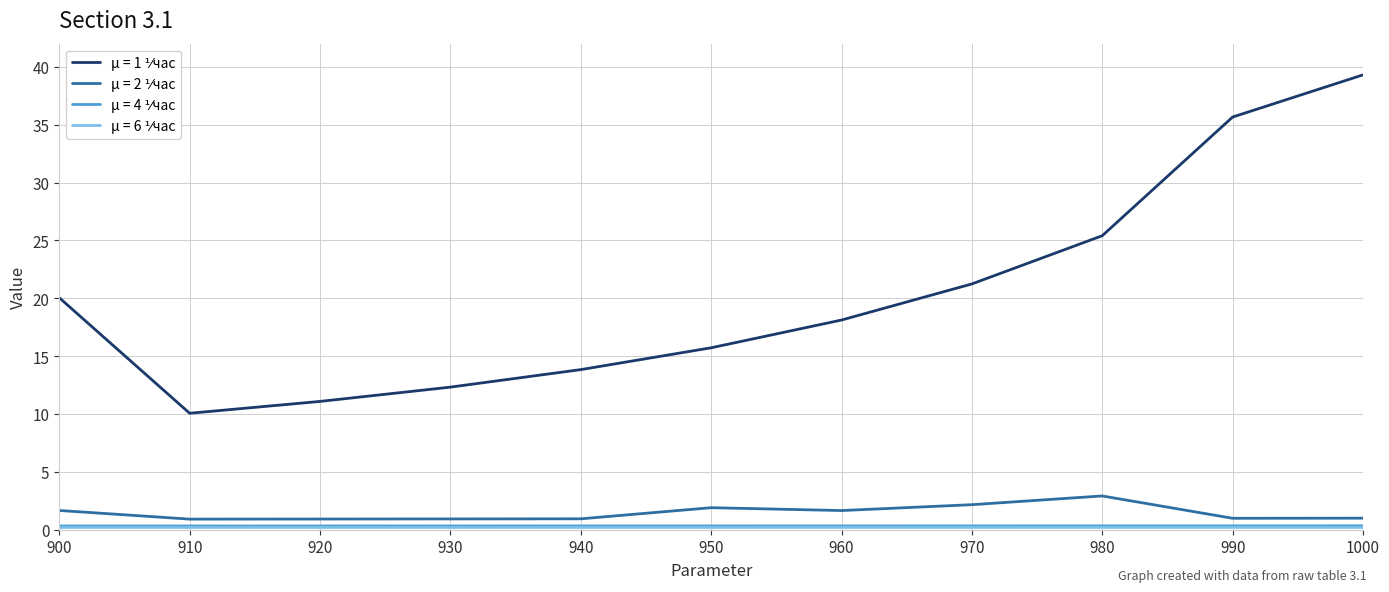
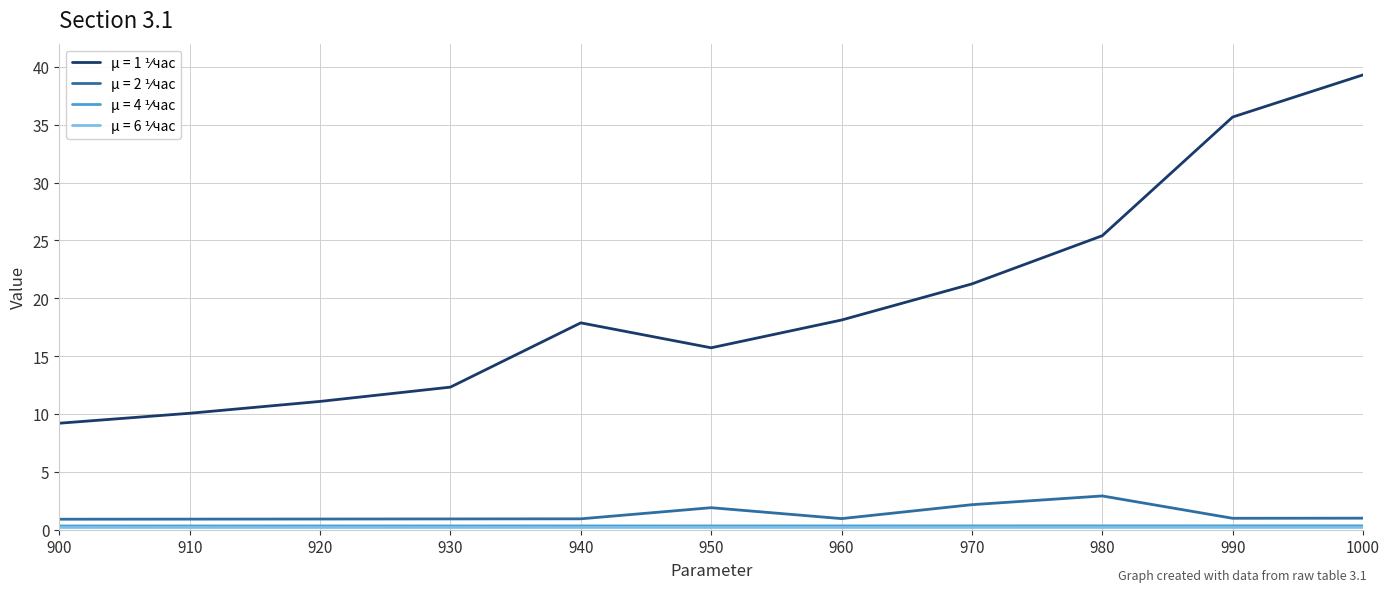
µ = 1 ⅟час, 900: 20.0 -> 9.2
µ = 2 ⅟час, 900: 1.7 -> 0.9
µ = 1 ⅟час, 940: 13.8 -> 17.9
µ = 2 ⅟час, 960: 1.7 -> 1.0
